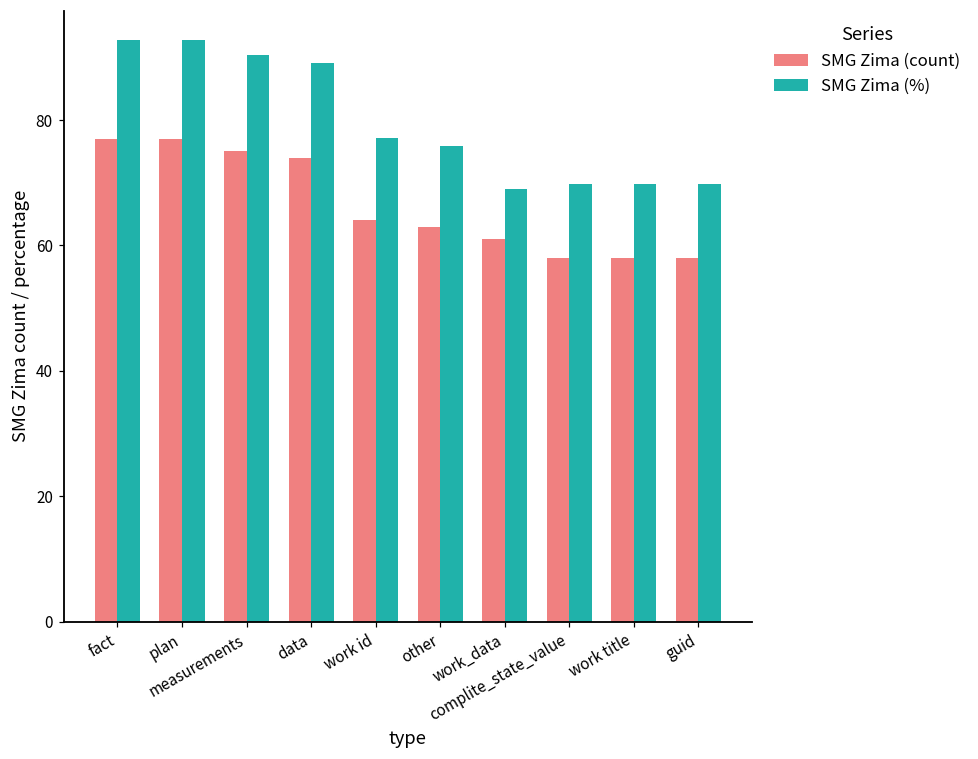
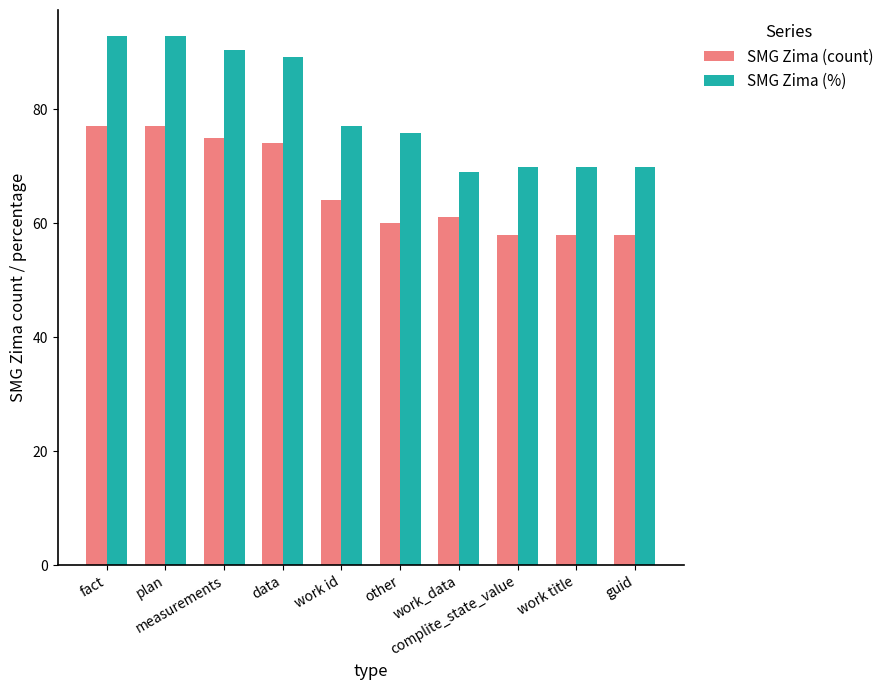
SMG Zima (count), other: 63 -> 60
